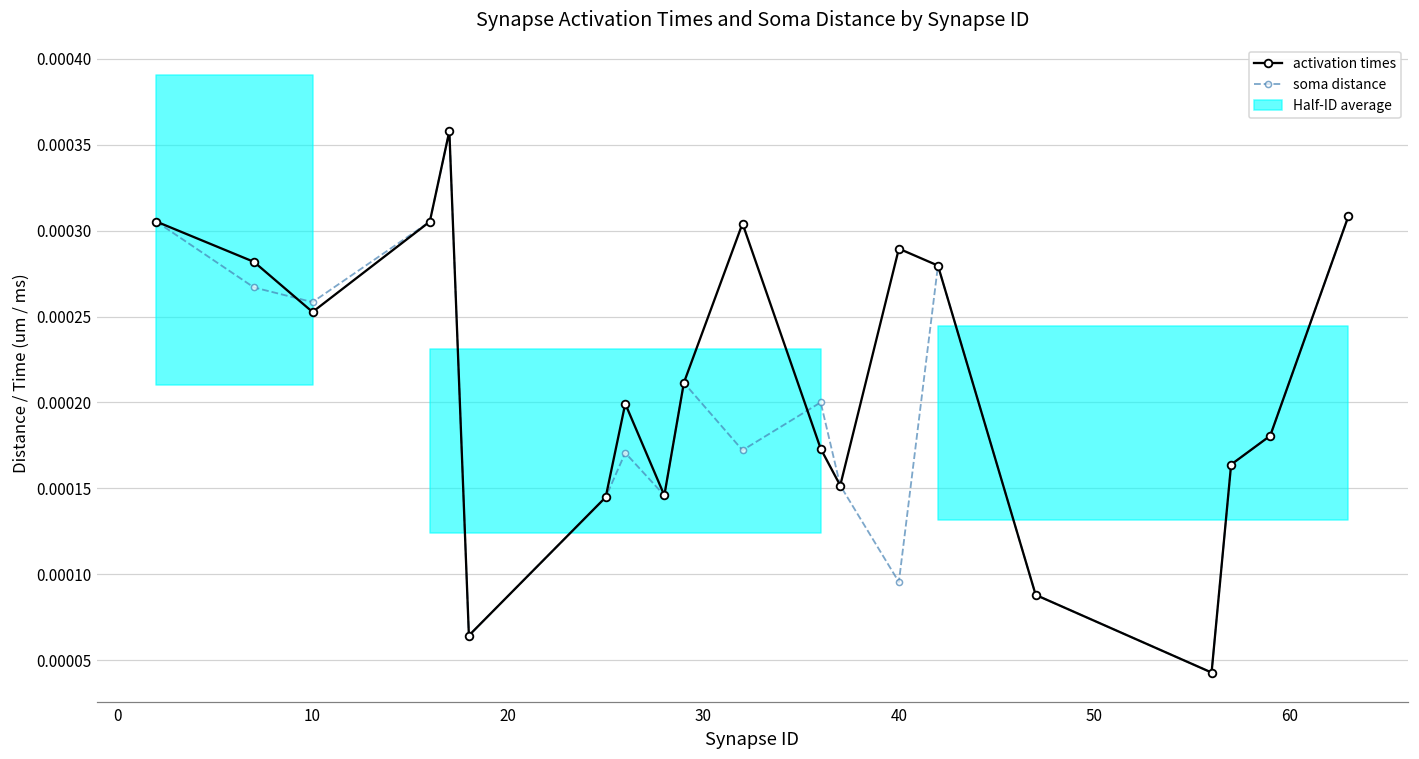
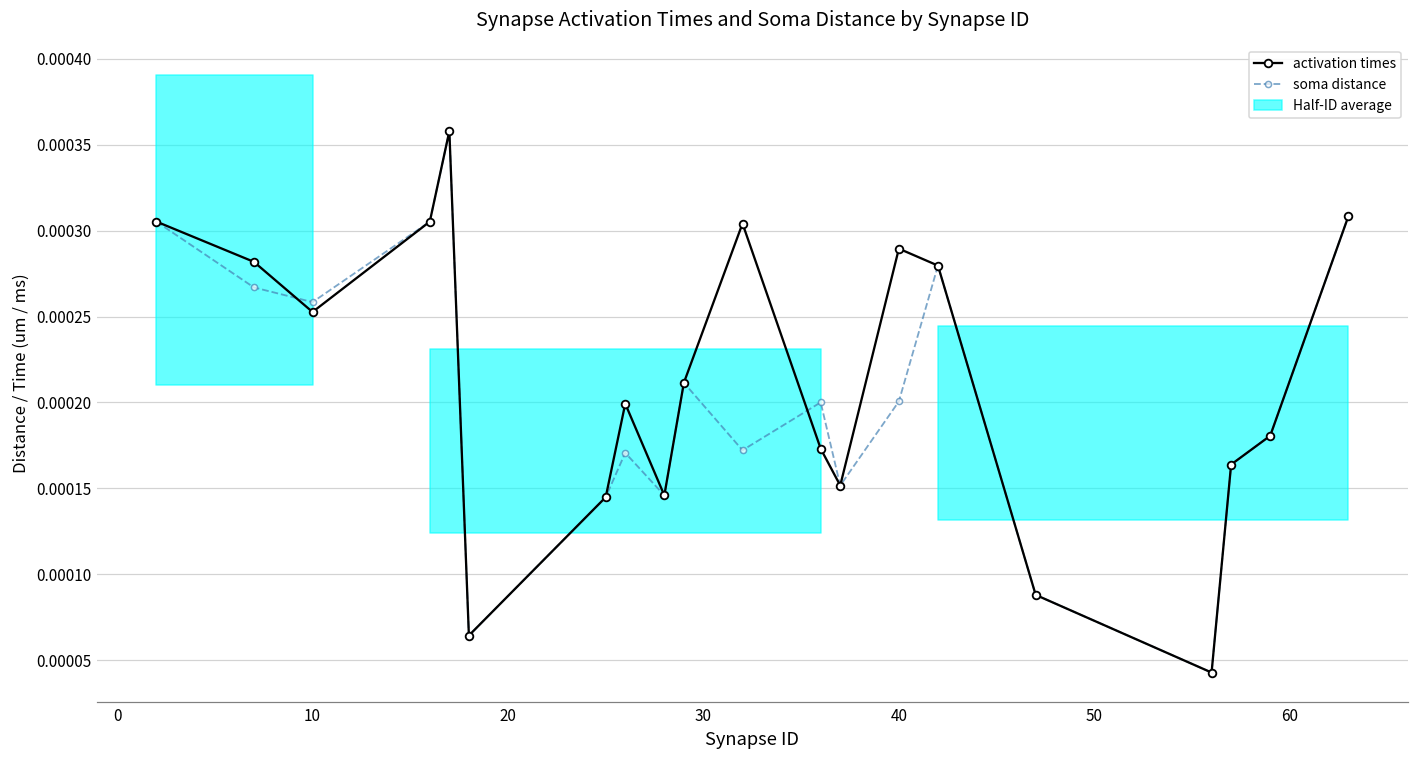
soma distance, 40: 0.000096 -> 0.000201
